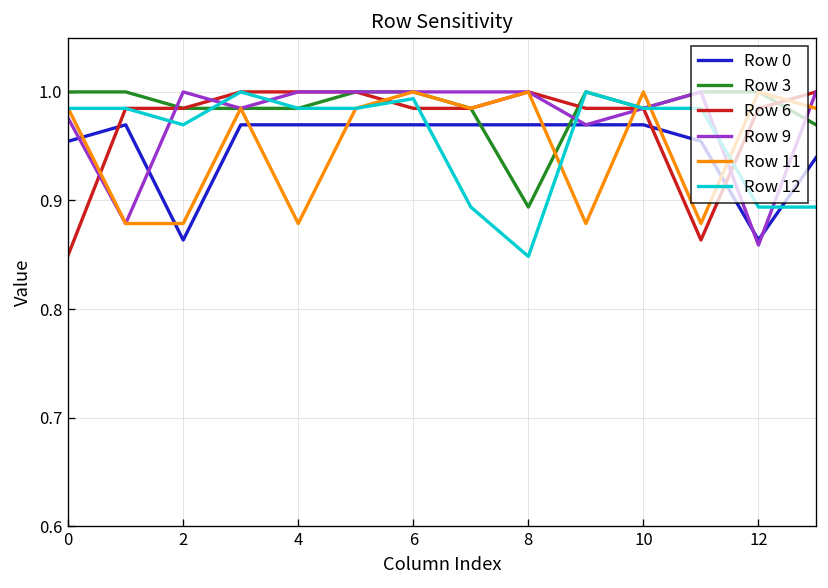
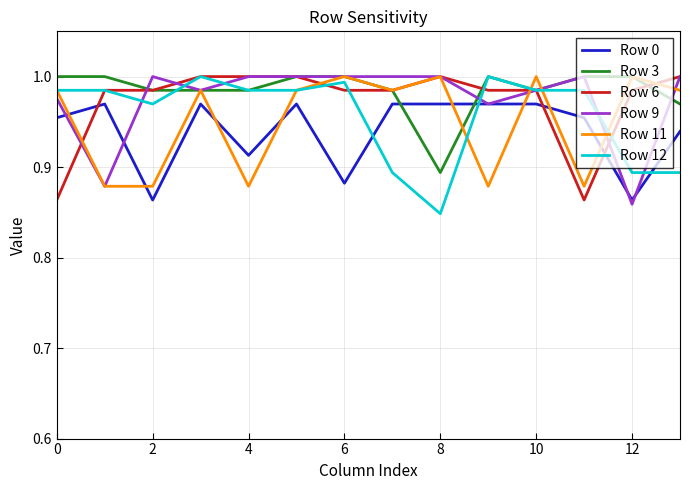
Row 6, 0: 0.85 -> 0.86
Row 0, 4: 0.97 -> 0.91
Row 0, 6: 0.97 -> 0.88
